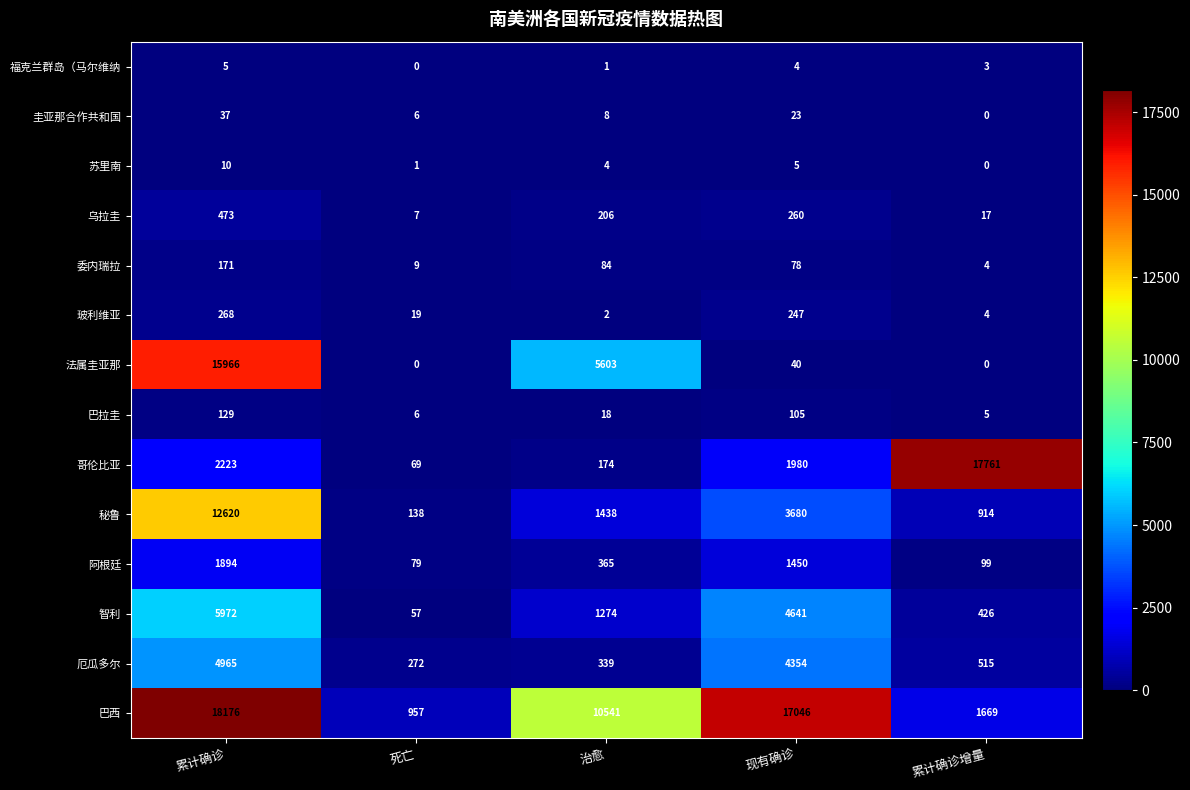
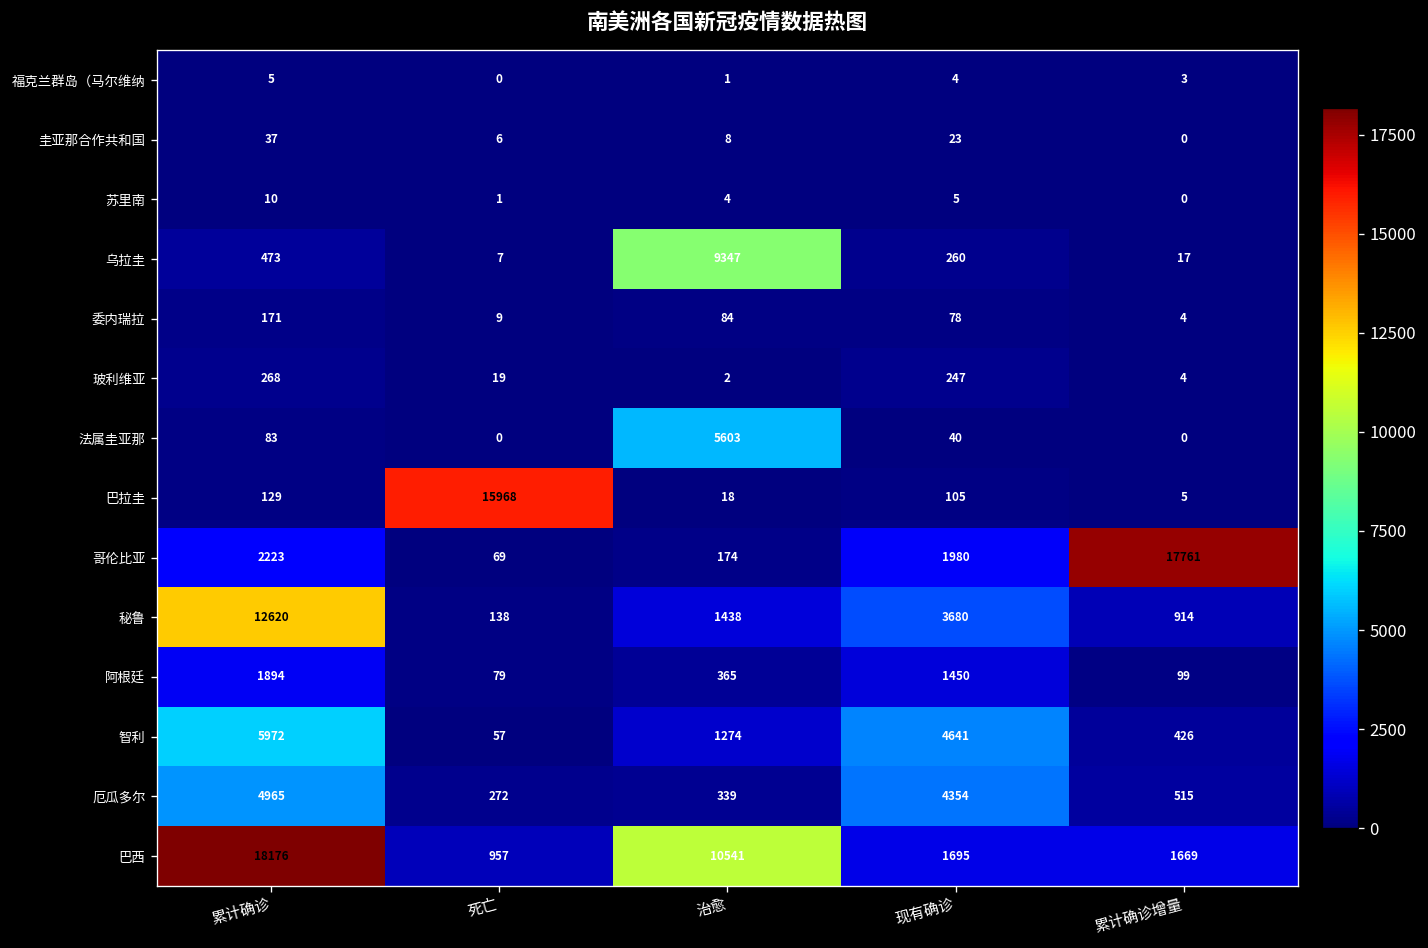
乌拉圭, 治愈: 206 -> 9347
法属圭亚那, 累计确诊: 15966 -> 83
巴拉圭, 死亡: 6 -> 15968
巴西, 现有确诊: 17046 -> 1695
